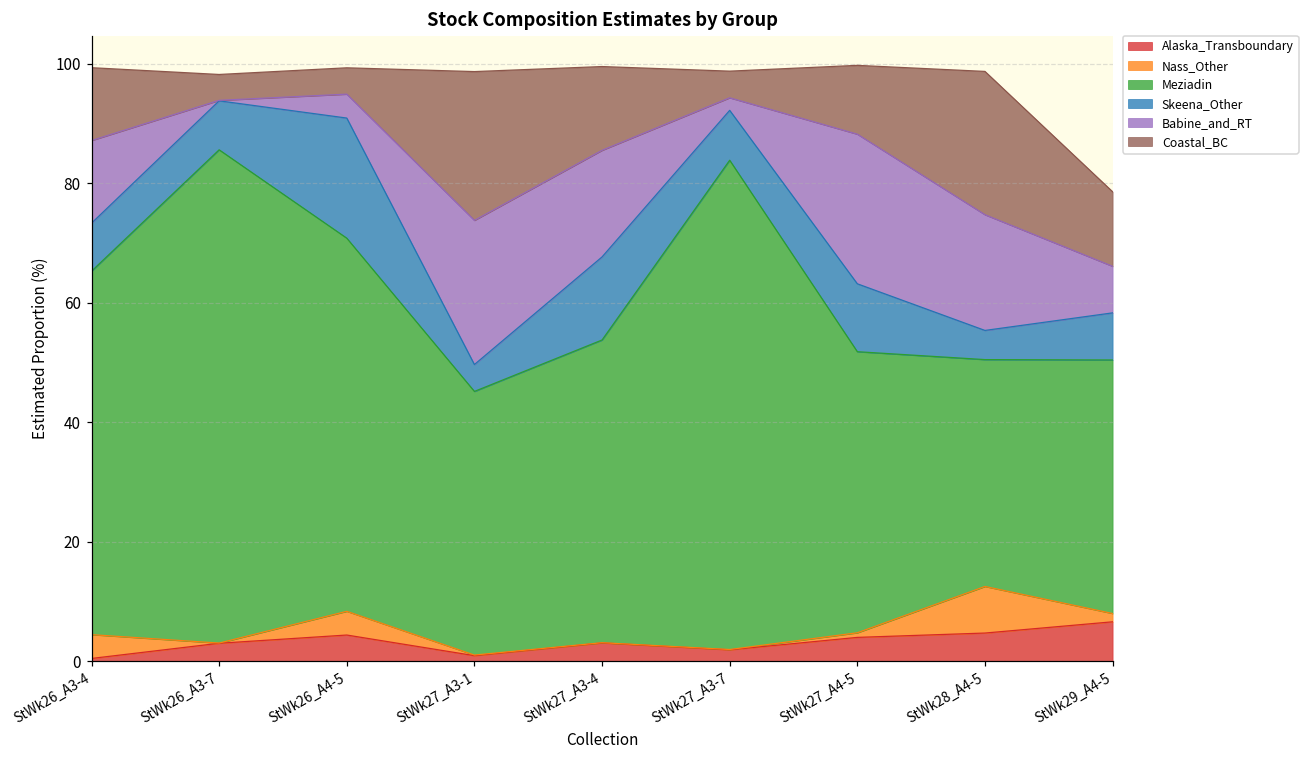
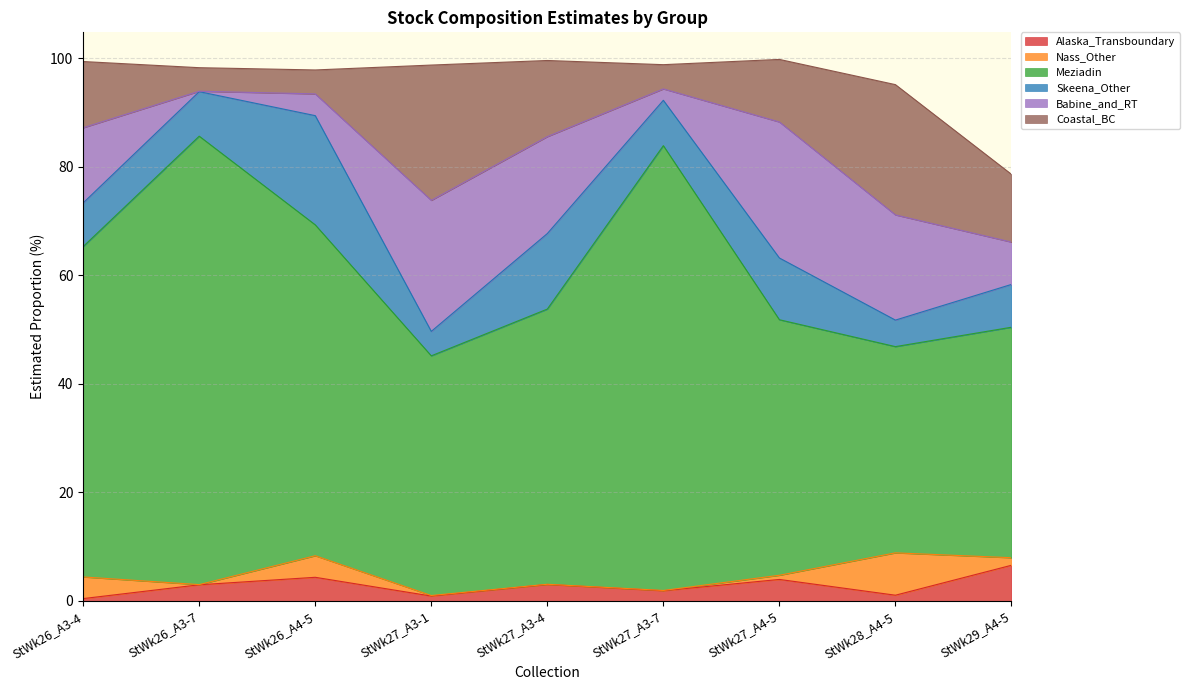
Meziadin, StWk26_A4-5: 62 -> 61
Alaska_Transboundary, StWk28_A4-5: 5 -> 1
